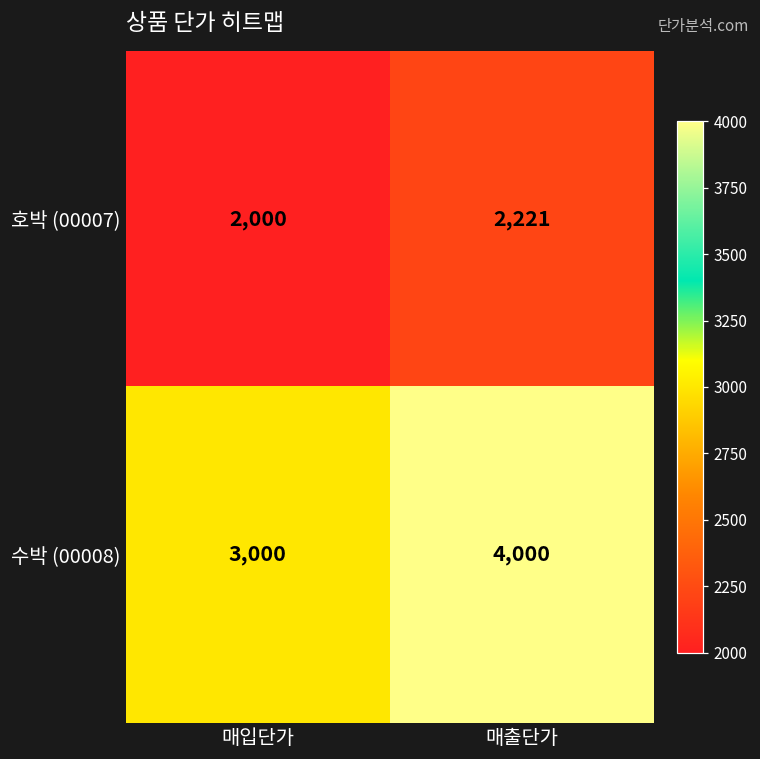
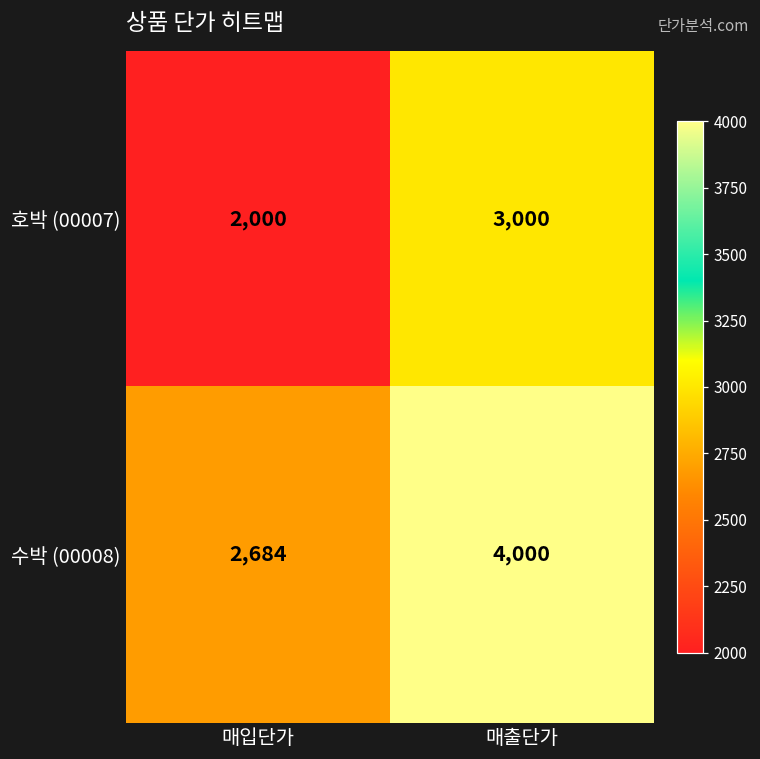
호박 (00007), 매출단가: 2,221 -> 3,000
수박 (00008), 매입단가: 3,000 -> 2,684
